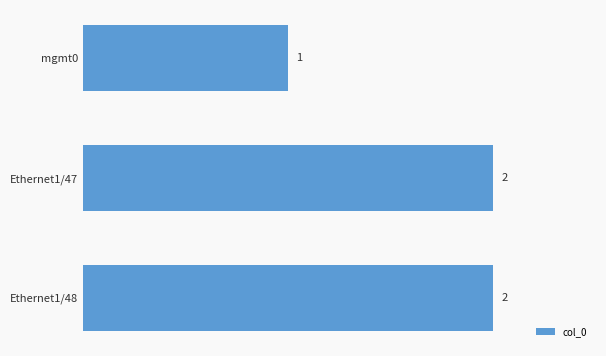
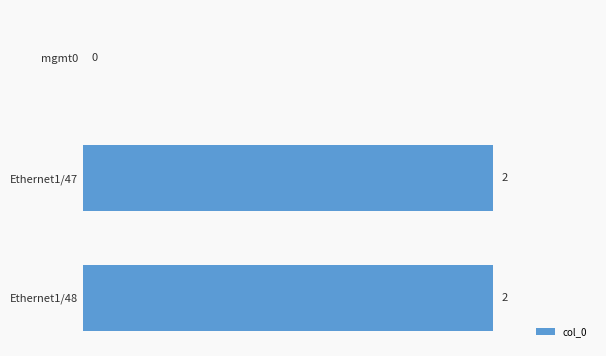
mgmt0: 1 -> 0
